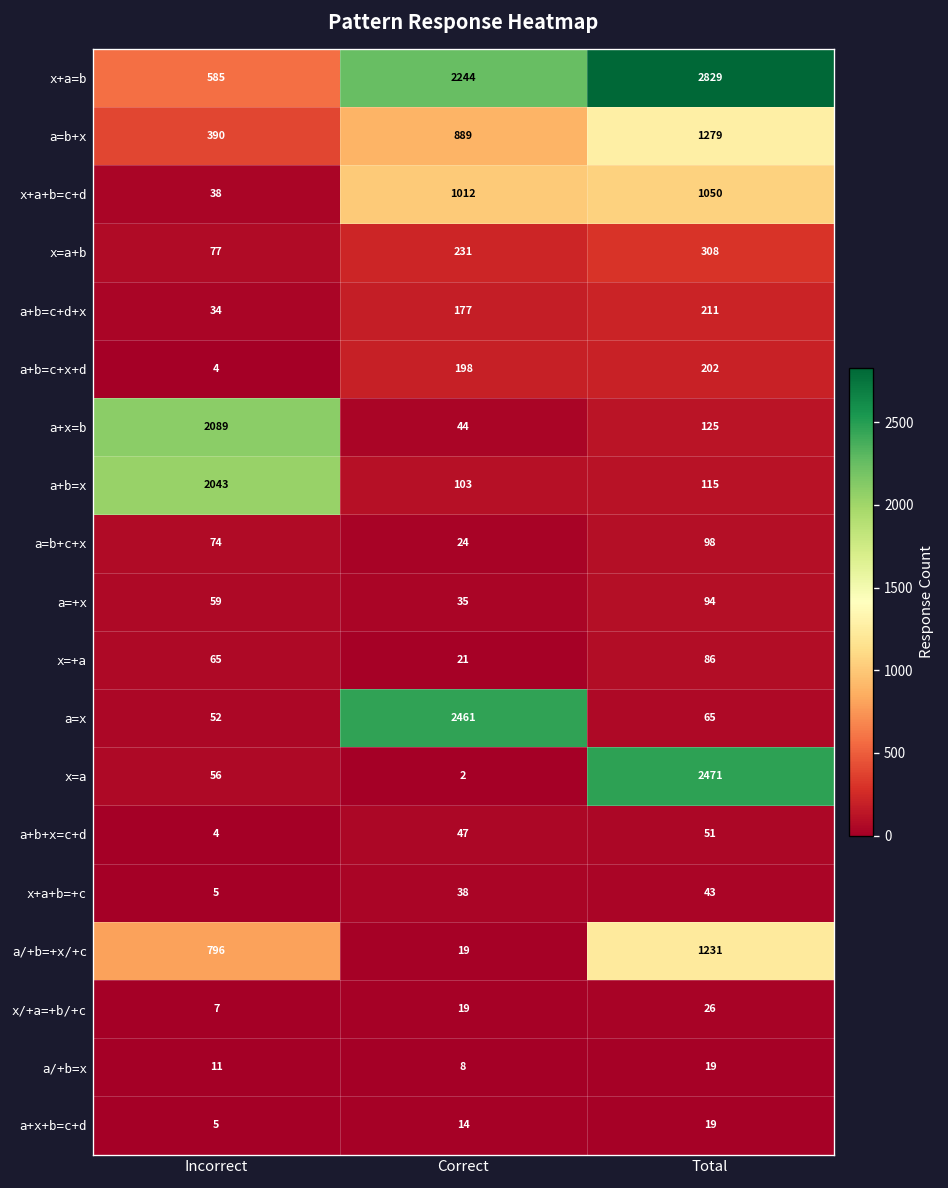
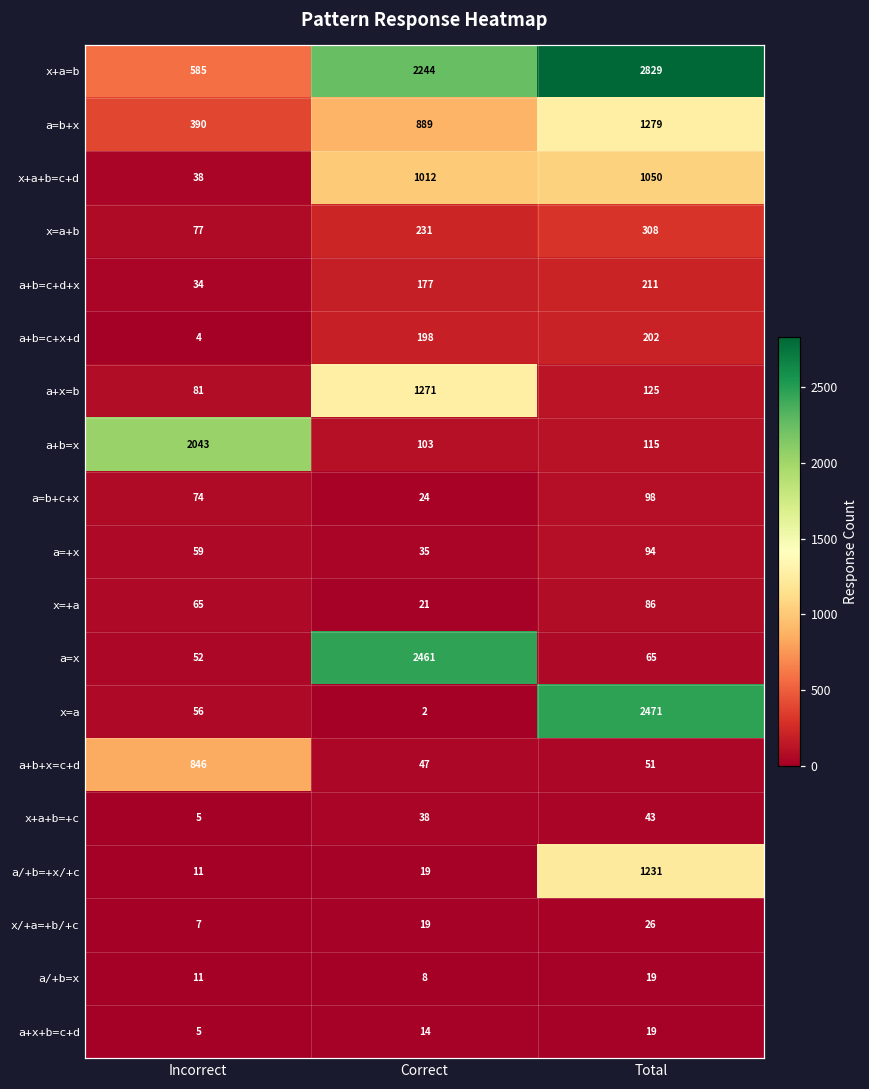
a+x=b, Incorrect: 2089 -> 81
a+x=b, Correct: 44 -> 1271
a+b+x=c+d, Incorrect: 4 -> 846
a/+b=+x/+c, Incorrect: 796 -> 11
